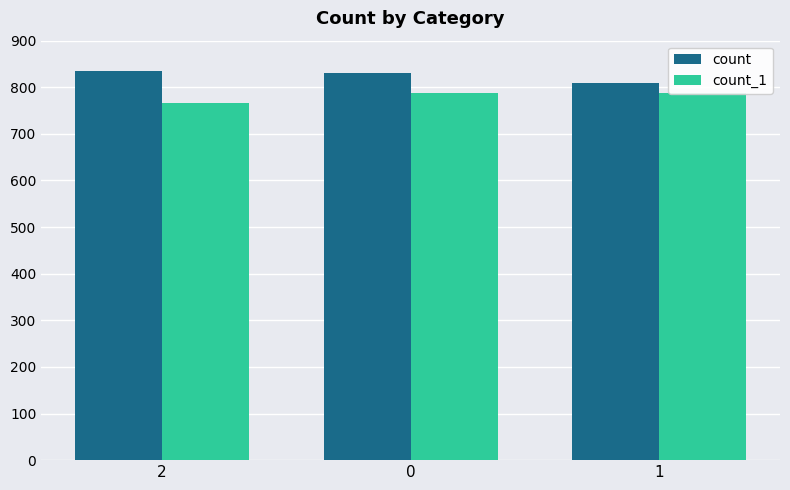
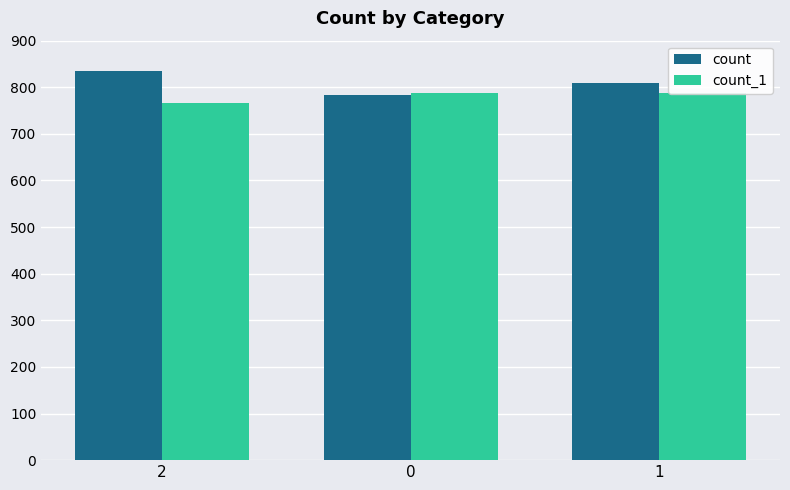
count, 0: 830 -> 780
